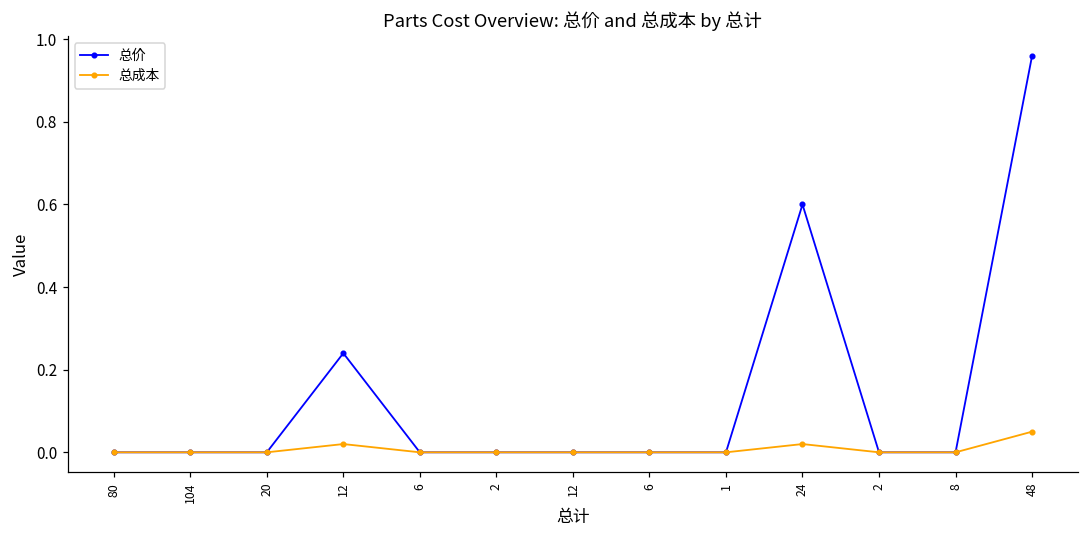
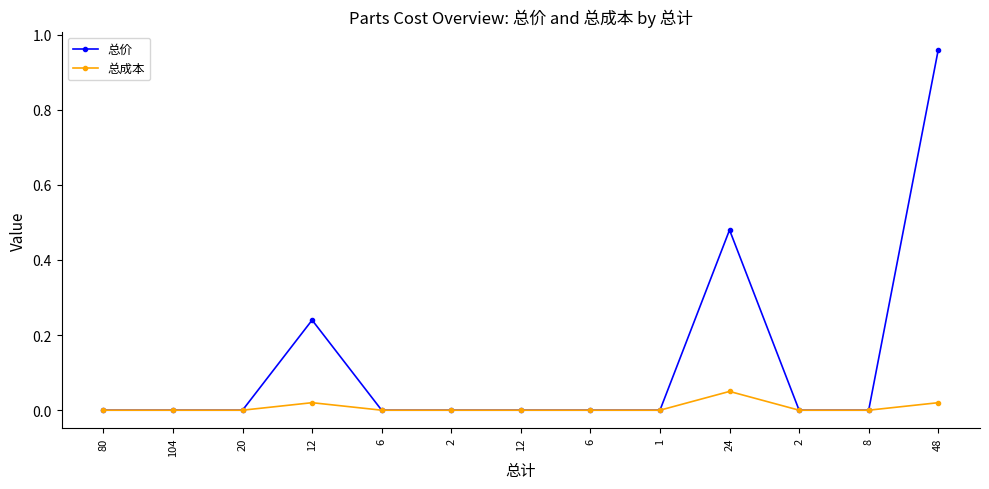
总价, 24: 0.60 -> 0.48
总成本, 24: 0.02 -> 0.05
总成本, 48: 0.05 -> 0.02
